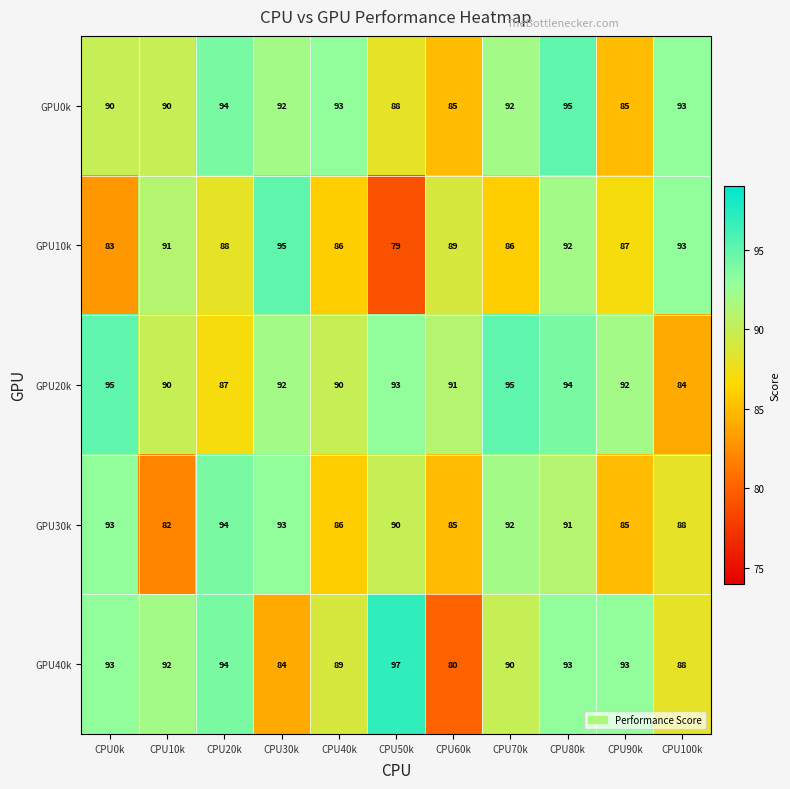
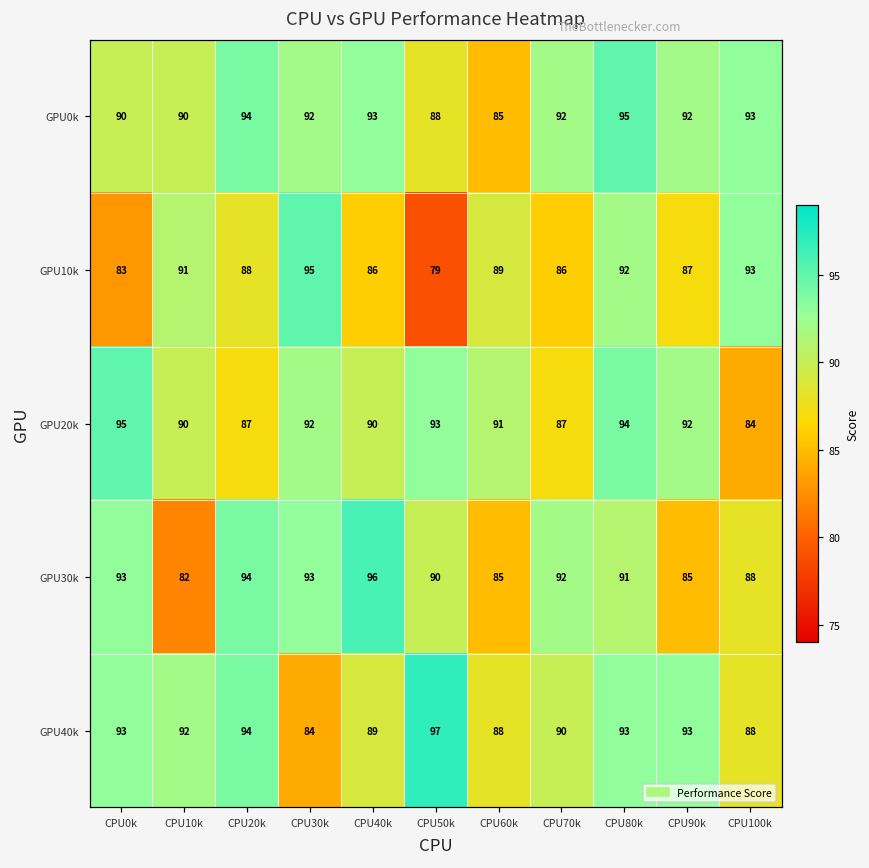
GPU0k, CPU90k: 85 -> 92
GPU20k, CPU70k: 95 -> 87
GPU30k, CPU40k: 86 -> 96
GPU40k, CPU60k: 80 -> 88
